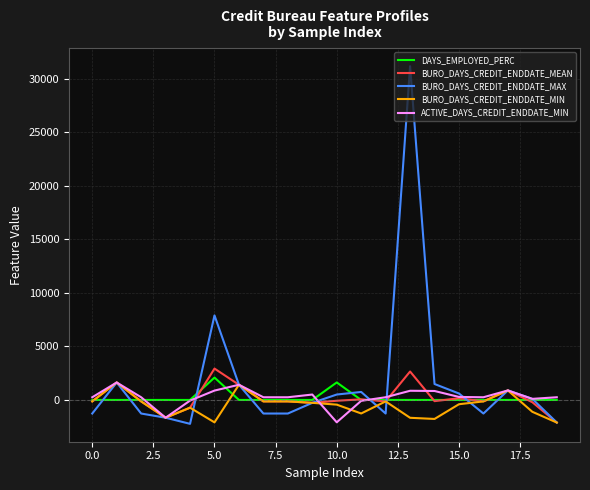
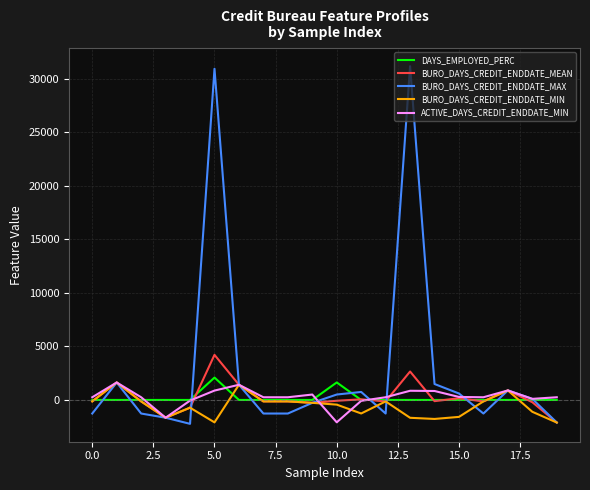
BURO_DAYS_CREDIT_ENDDATE_MEAN, 5.0: 2900 -> 4200
BURO_DAYS_CREDIT_ENDDATE_MAX, 5.0: 7900 -> 30900
BURO_DAYS_CREDIT_ENDDATE_MIN, 15.0: -400 -> -1600
